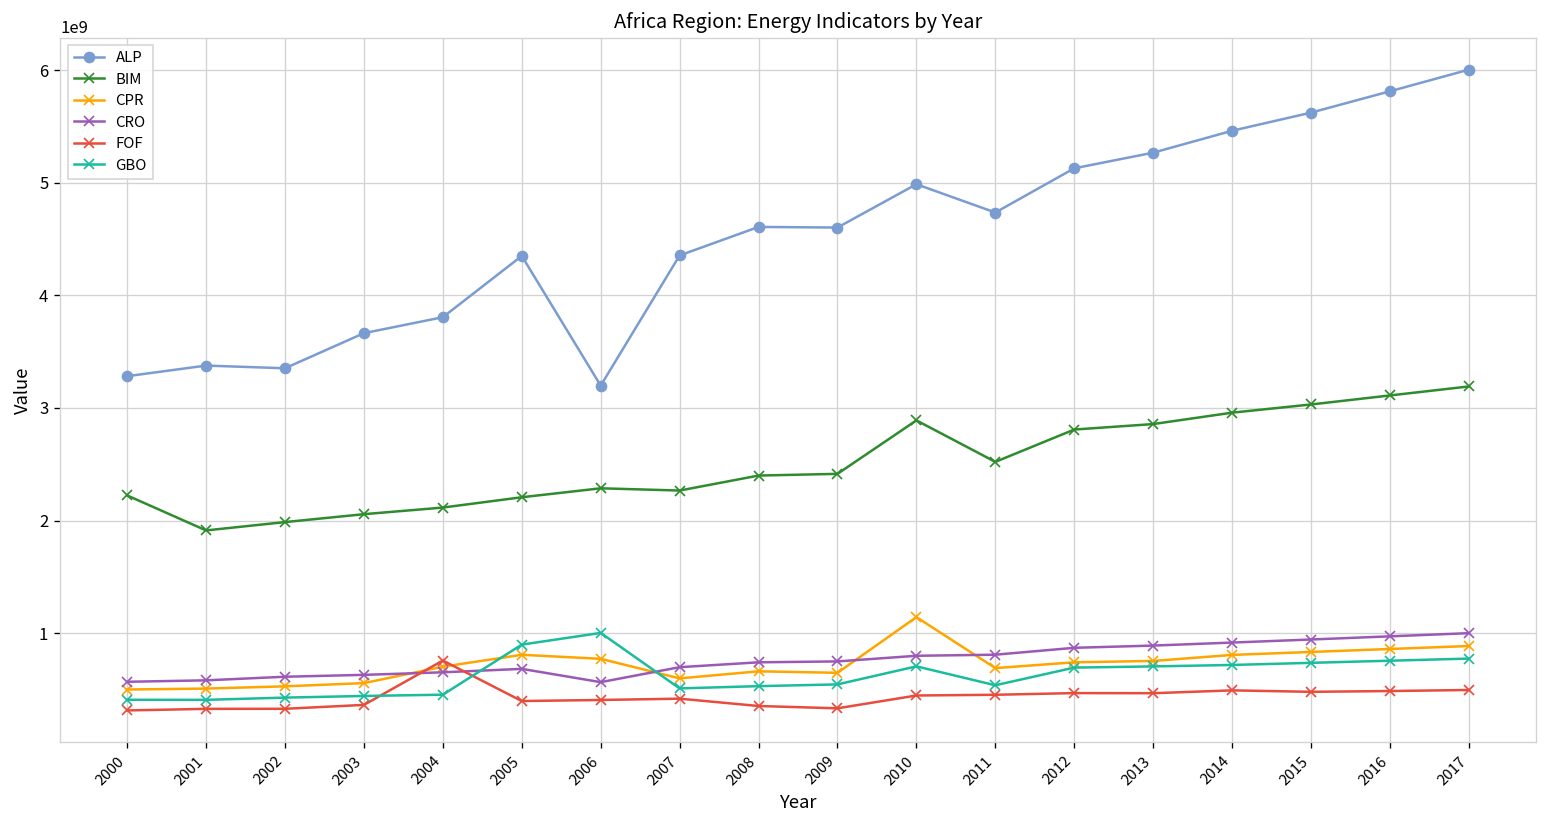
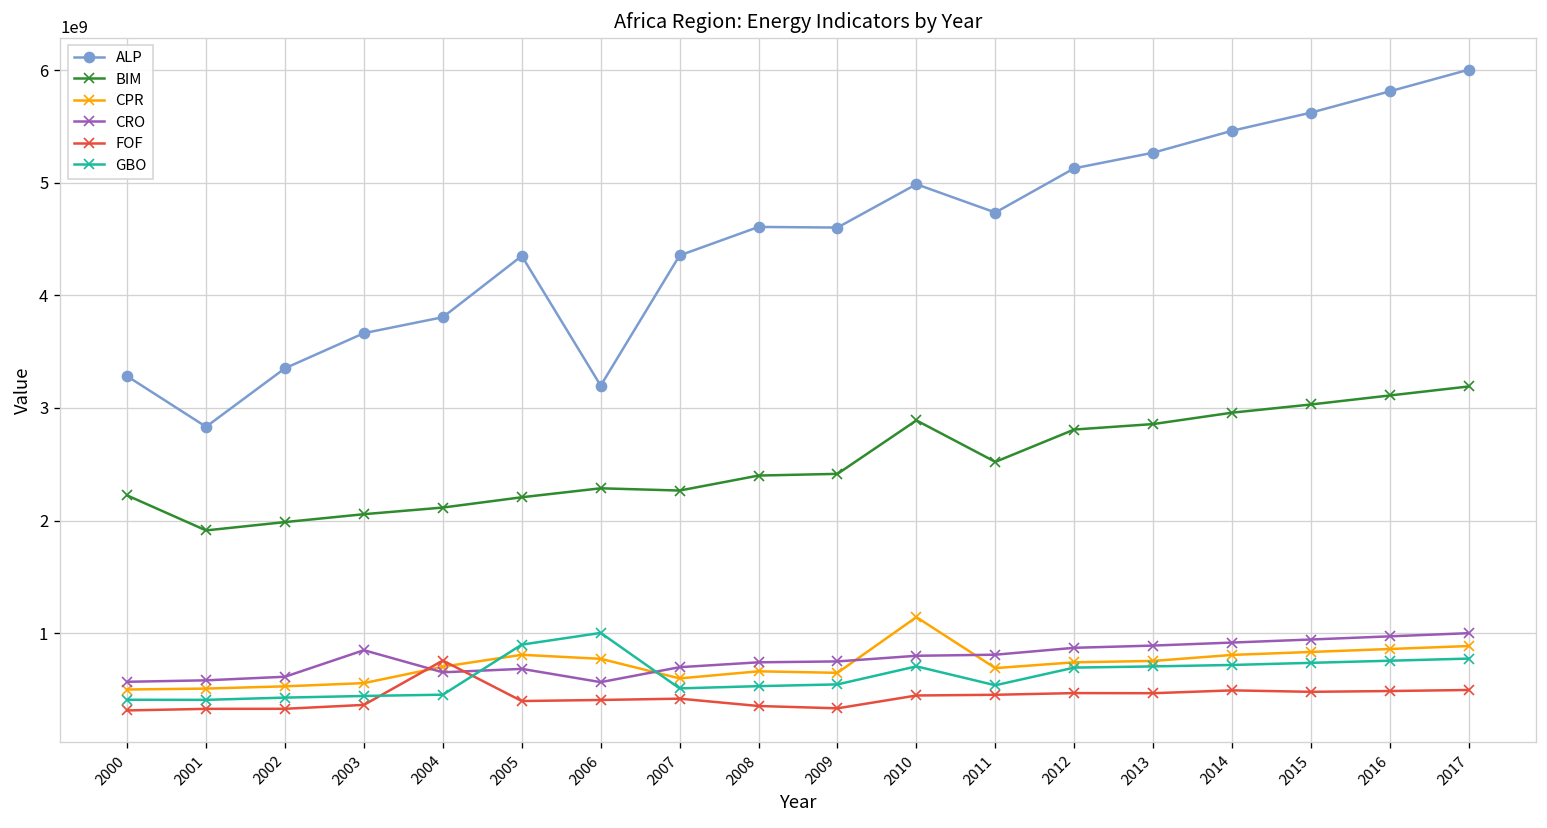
ALP, 2001: 3400000000 -> 2800000000
CRO, 2003: 600000000 -> 800000000
